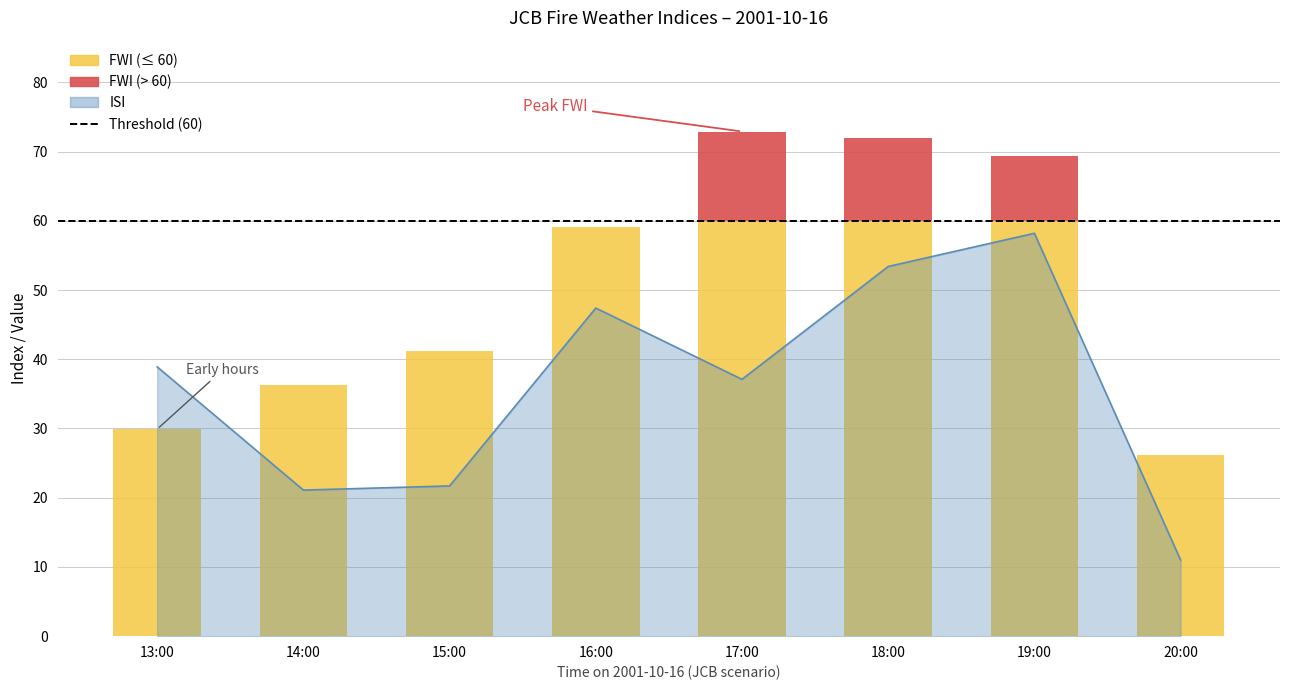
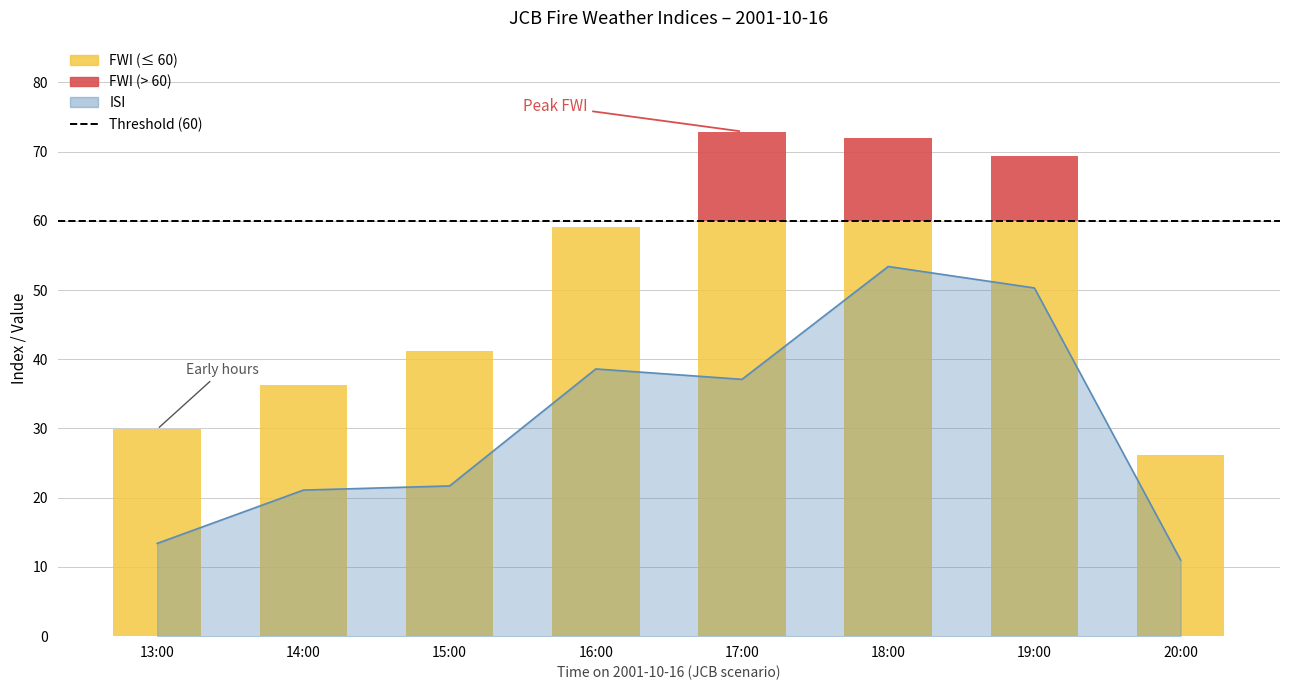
ISI, 13:00: 39 -> 13
ISI, 16:00: 47 -> 39
ISI, 19:00: 58 -> 50
